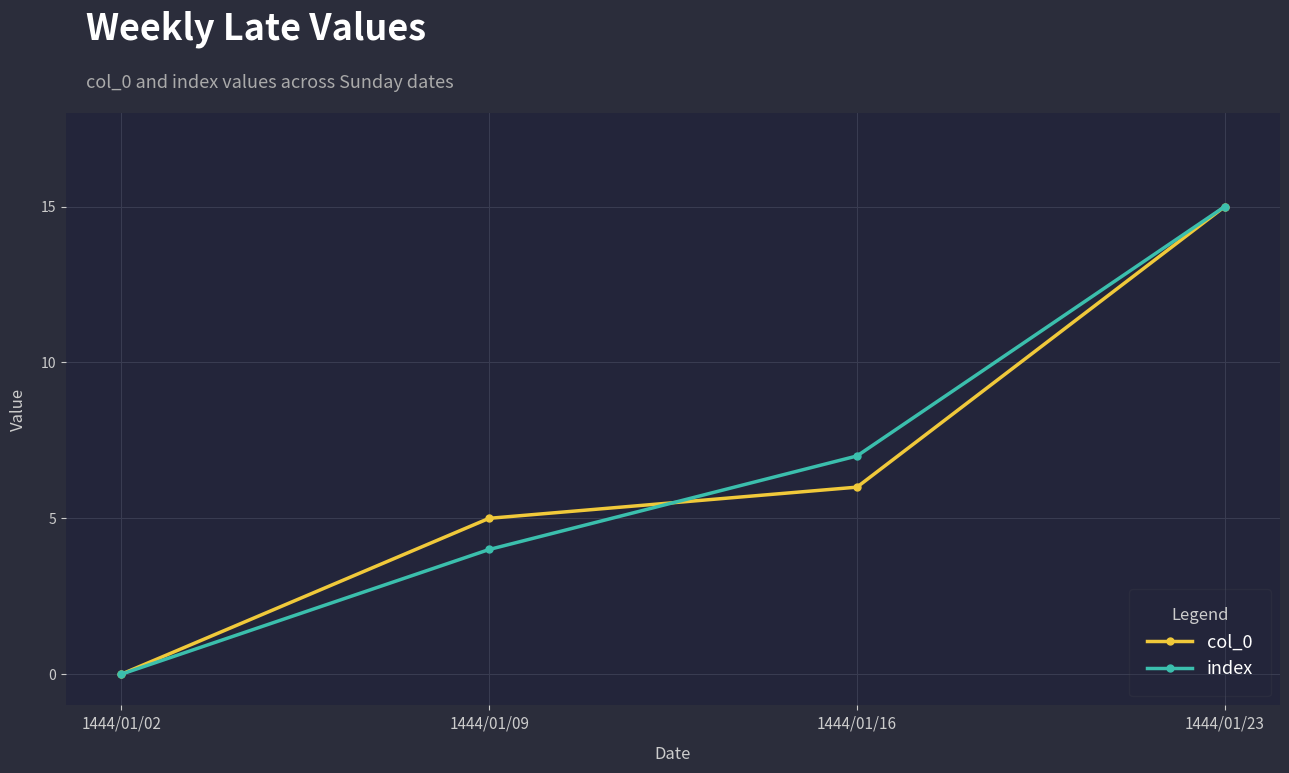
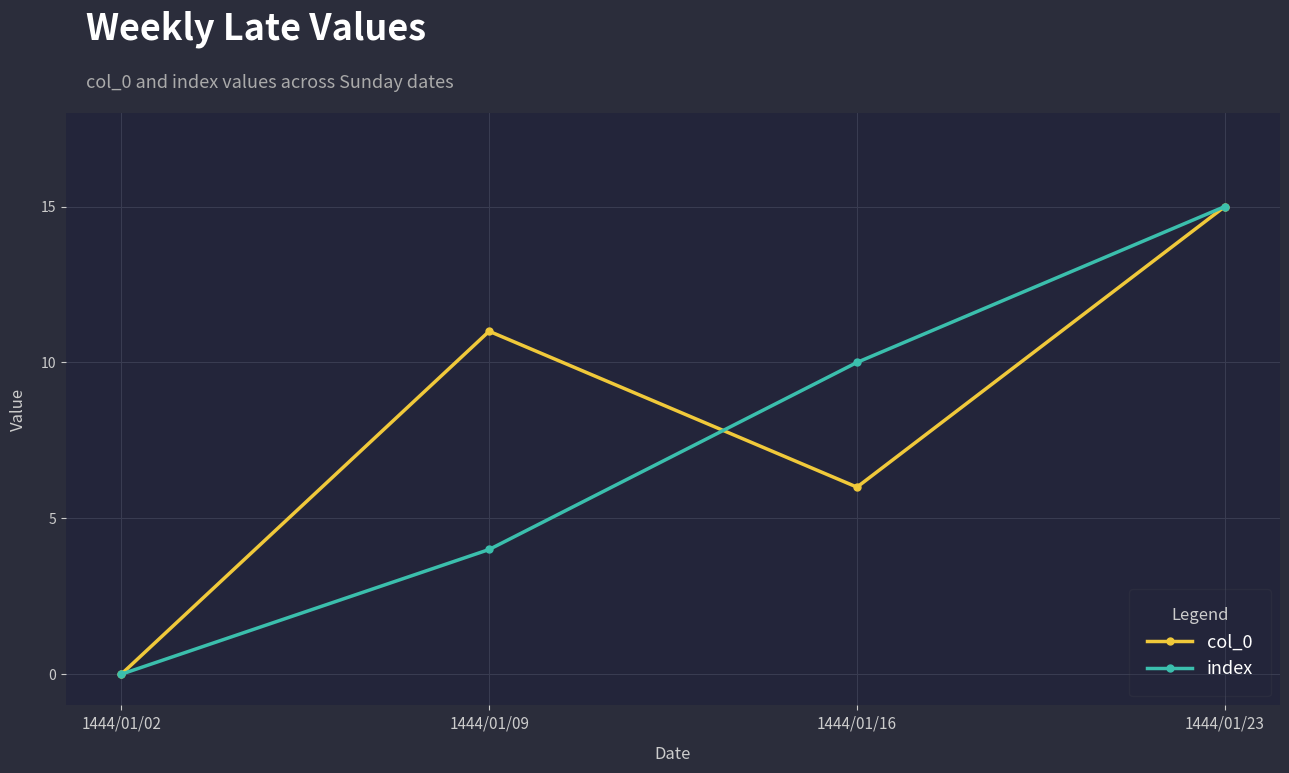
col_0, 1444/01/09: 5 -> 11
index, 1444/01/16: 7 -> 10
